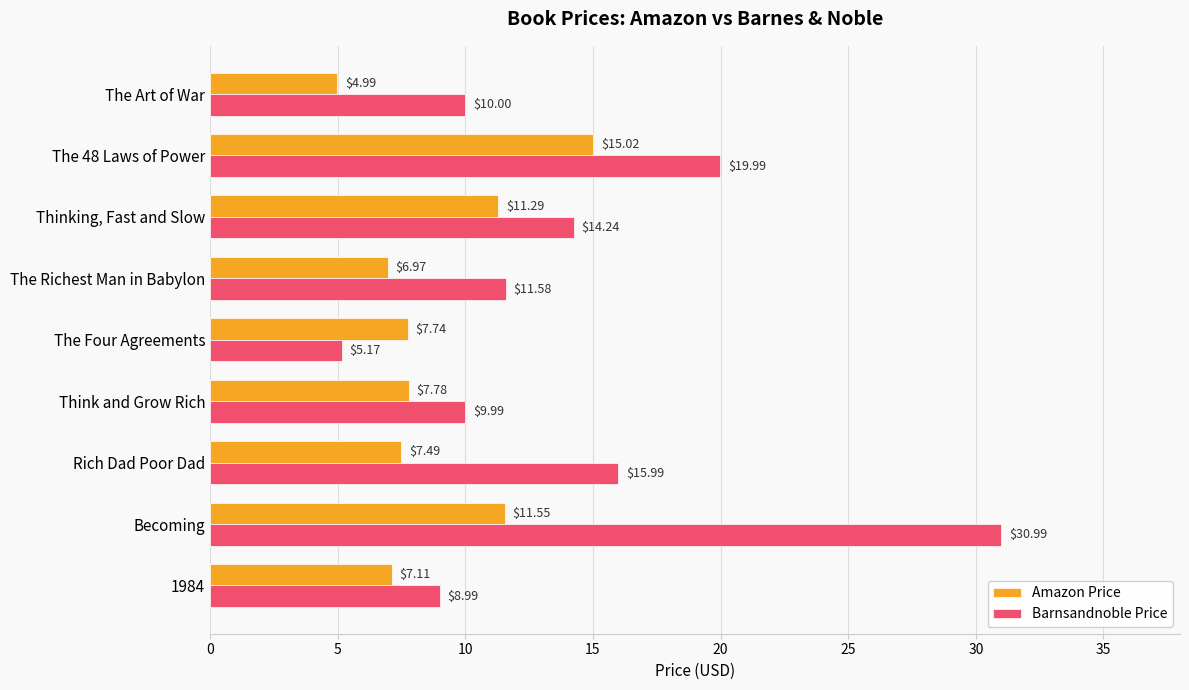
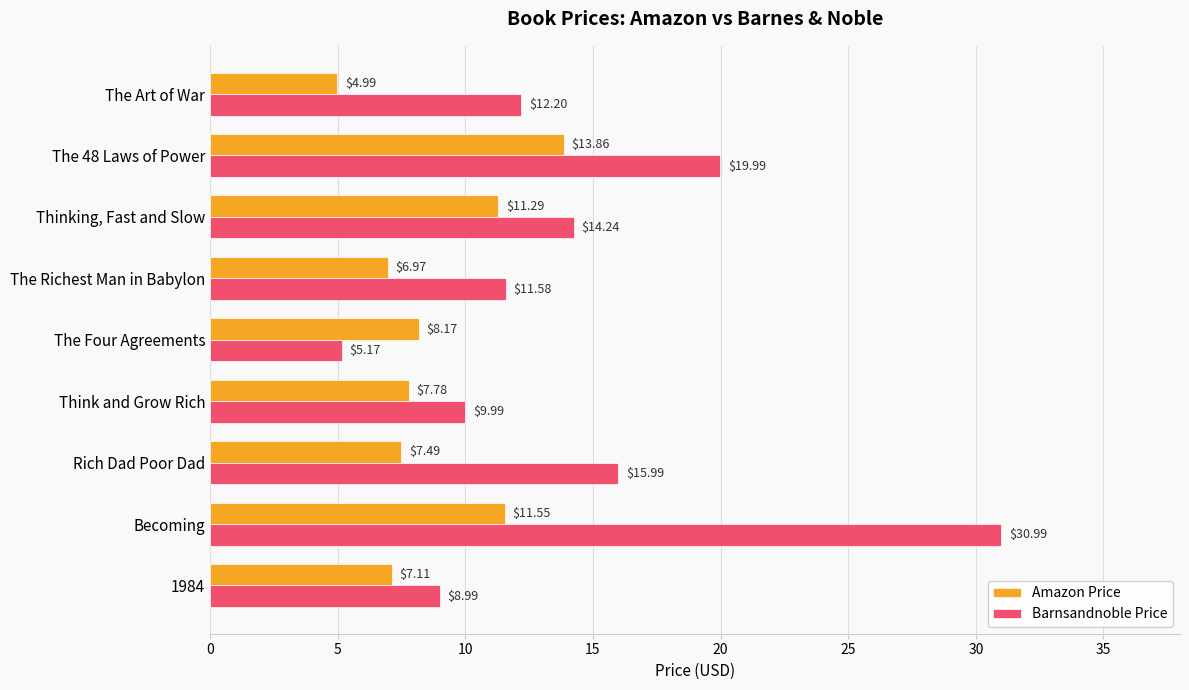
Barnsandnoble Price, The Art of War: $10.00 -> $12.20
Amazon Price, The 48 Laws of Power: $15.02 -> $13.86
Amazon Price, The Four Agreements: $7.74 -> $8.17
